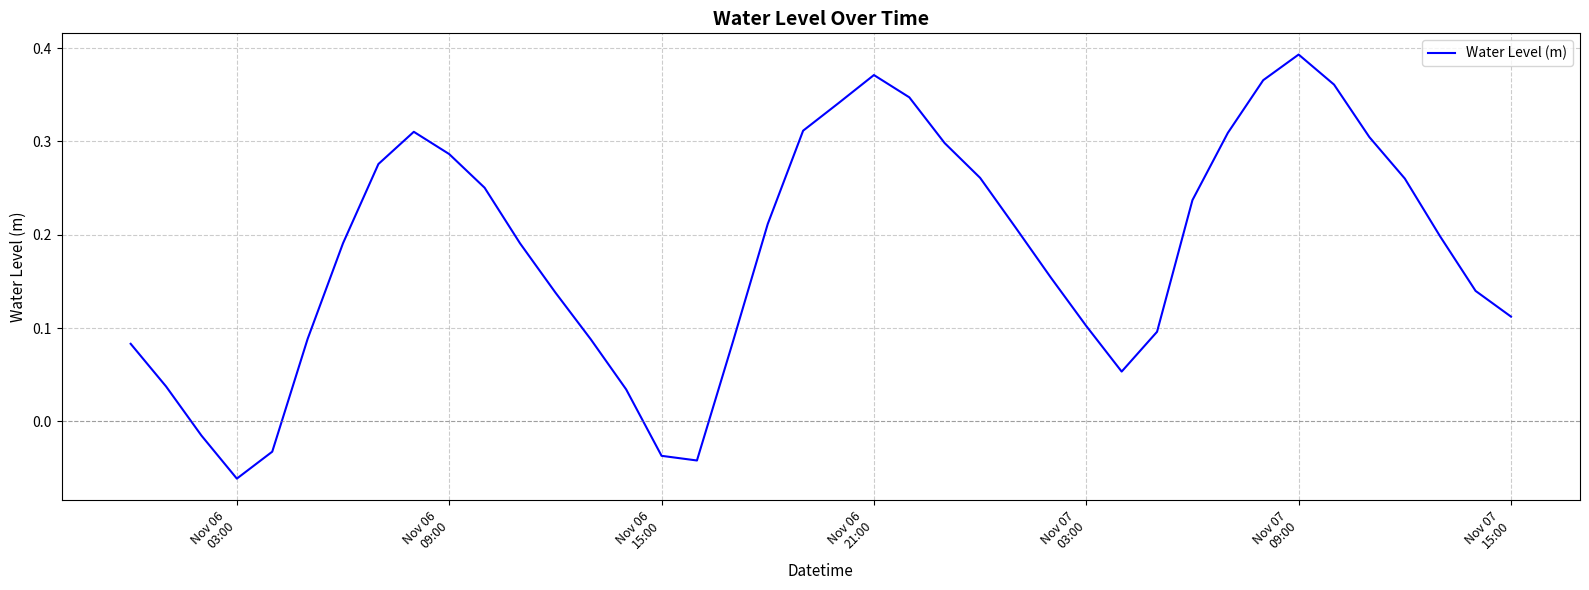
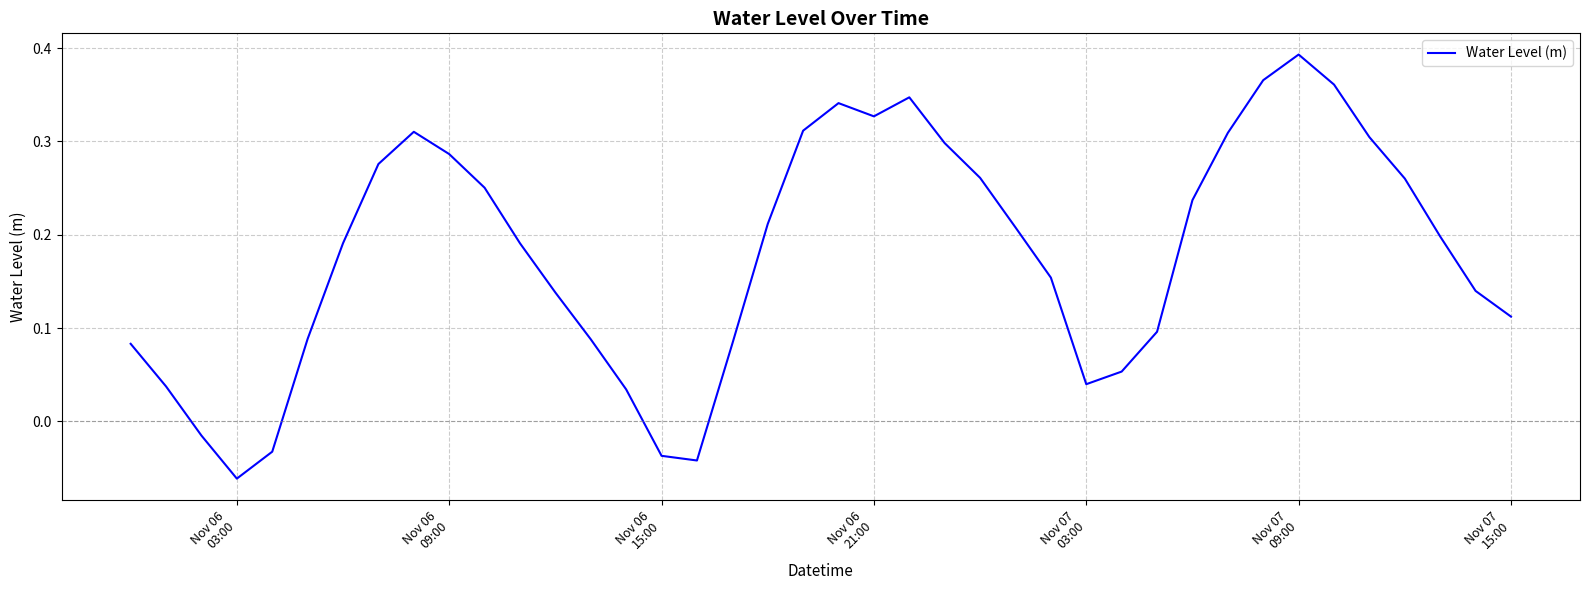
Nov 06 21:00: 0.37 -> 0.33
Nov 07 03:00: 0.10 -> 0.04
